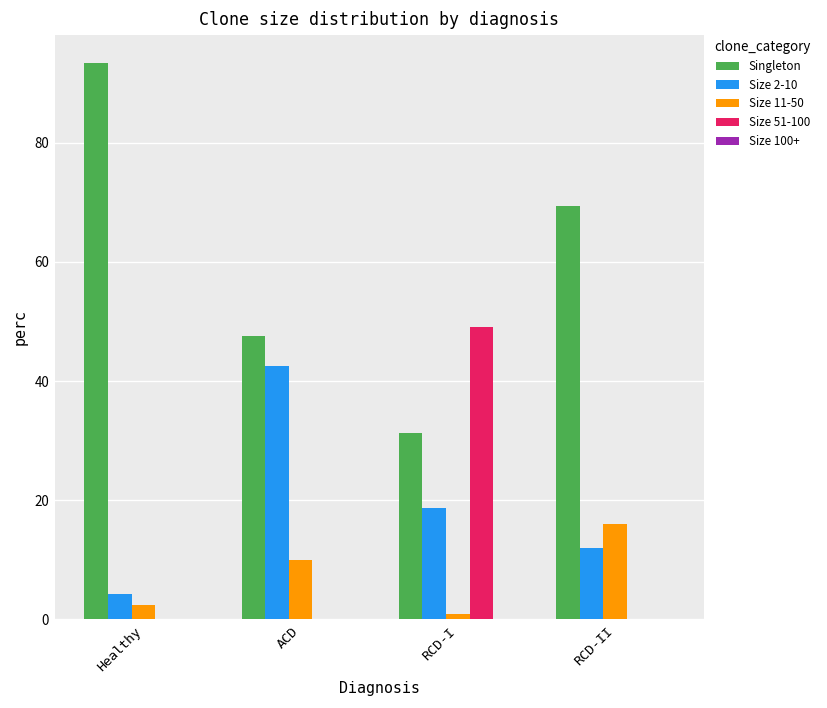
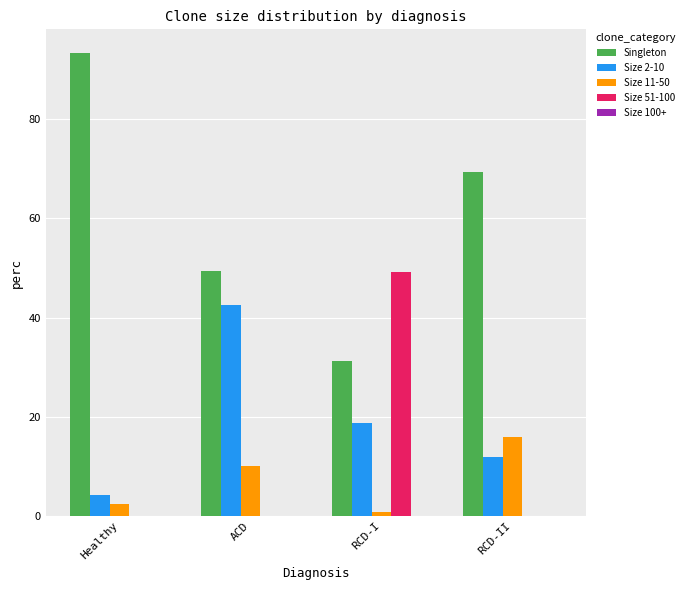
Singleton, ACD: 48 -> 49
